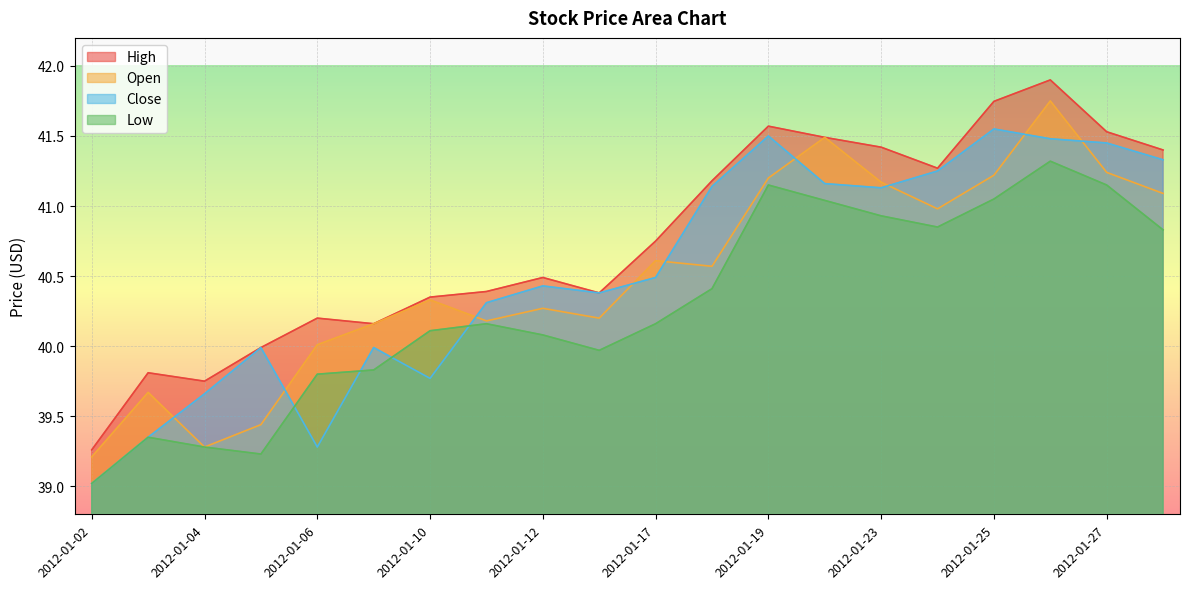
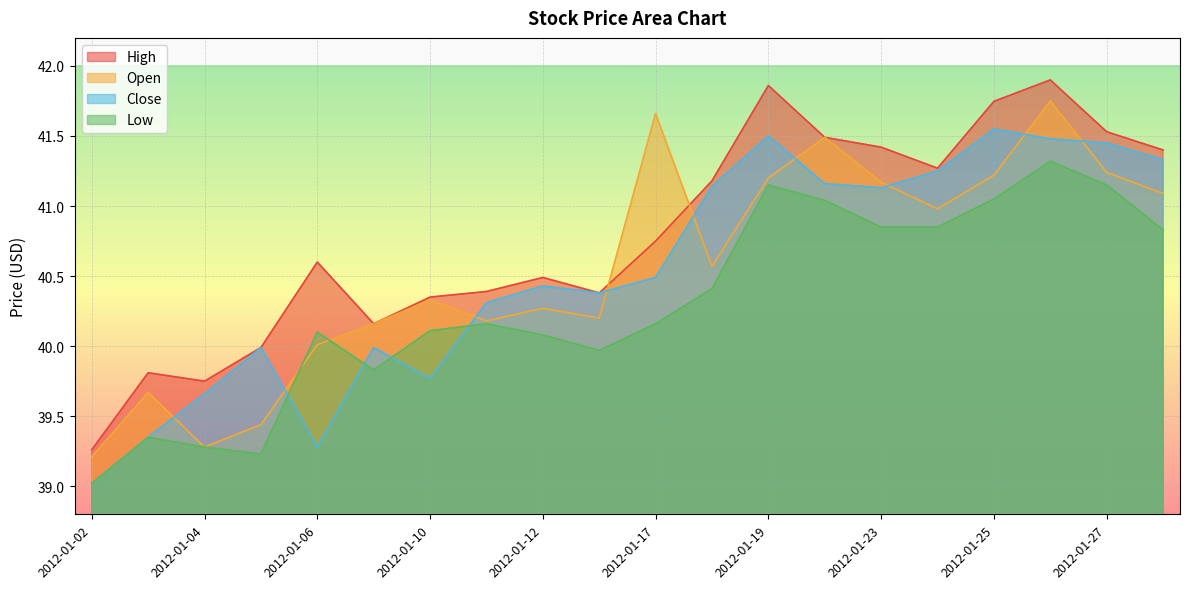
High, 2012-01-06: 40.2 -> 40.6
Low, 2012-01-06: 39.8 -> 40.1
Open, 2012-01-17: 40.61 -> 41.66
High, 2012-01-19: 41.57 -> 41.86
Low, 2012-01-23: 40.93 -> 40.85
